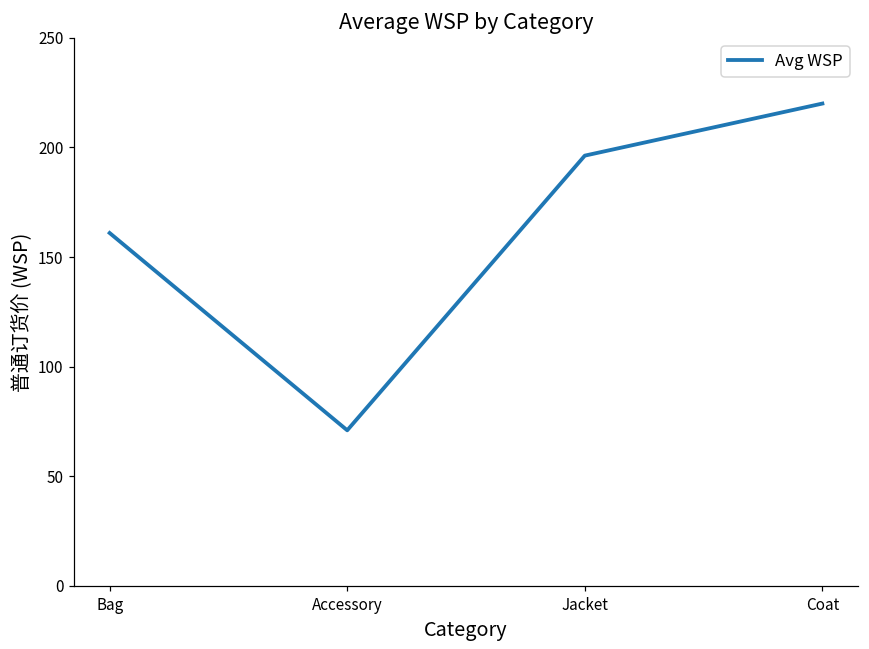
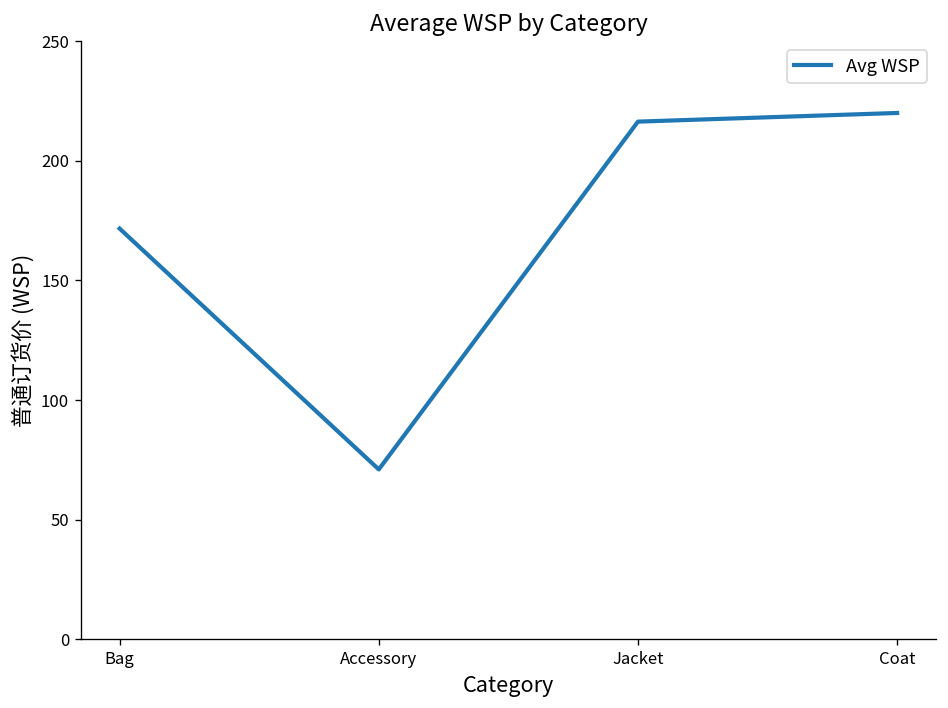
Bag: 161 -> 172
Jacket: 196 -> 216
